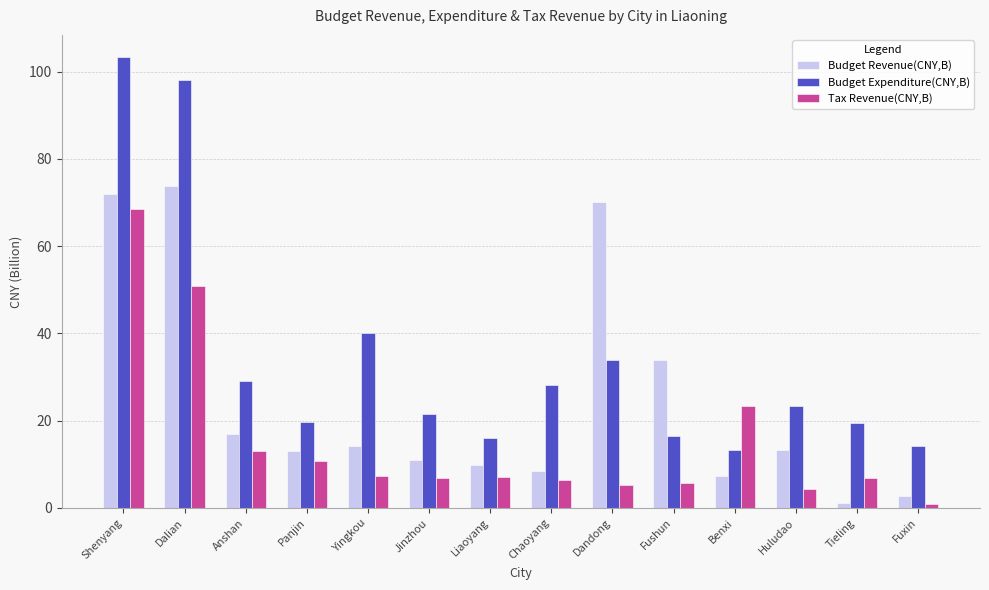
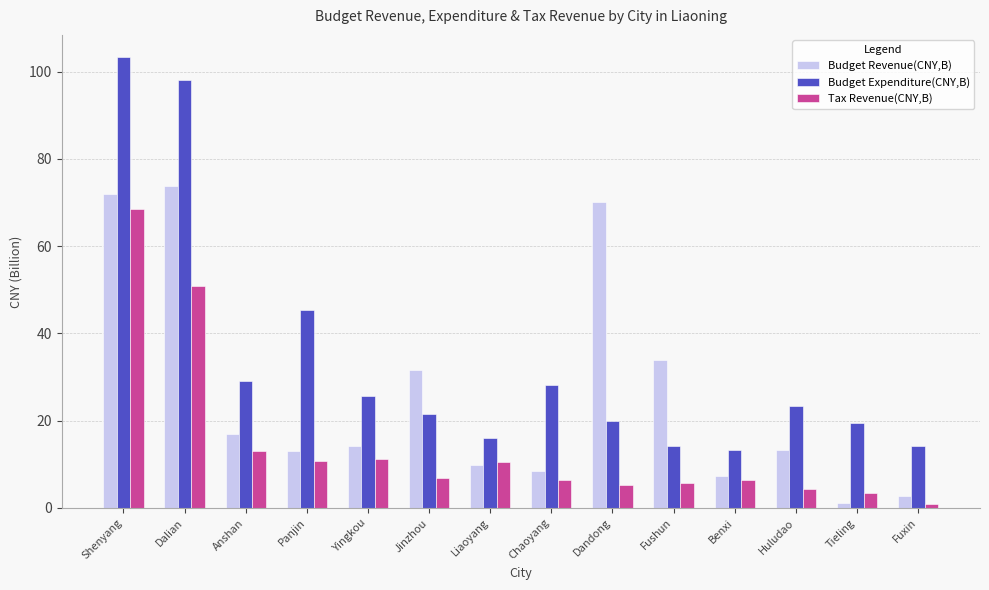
Budget Expenditure(CNY,B), Panjin: 20 -> 45
Budget Expenditure(CNY,B), Yingkou: 40 -> 26
Tax Revenue(CNY,B), Yingkou: 7 -> 11
Budget Revenue(CNY,B), Jinzhou: 11 -> 32
Tax Revenue(CNY,B), Liaoyang: 7 -> 11
Budget Expenditure(CNY,B), Dandong: 34 -> 20
Budget Expenditure(CNY,B), Fushun: 16 -> 14
Tax Revenue(CNY,B), Benxi: 23 -> 6
Tax Revenue(CNY,B), Tieling: 7 -> 4
